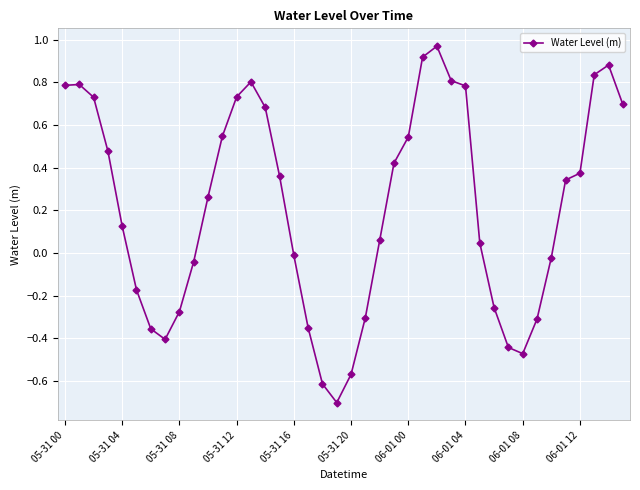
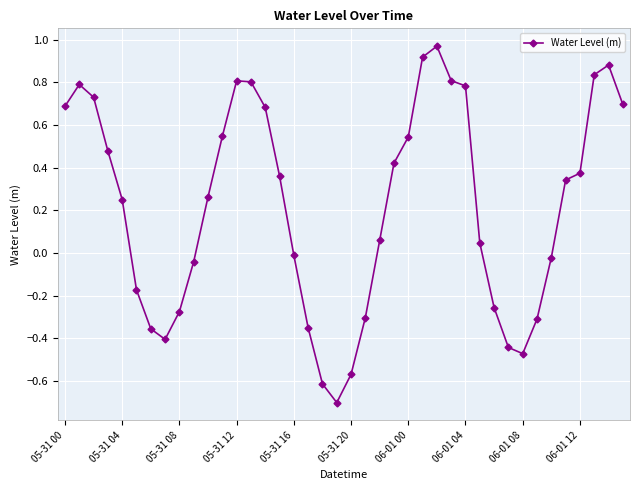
05-31 00: 0.79 -> 0.69
05-31 04: 0.13 -> 0.25
05-31 12: 0.73 -> 0.81
